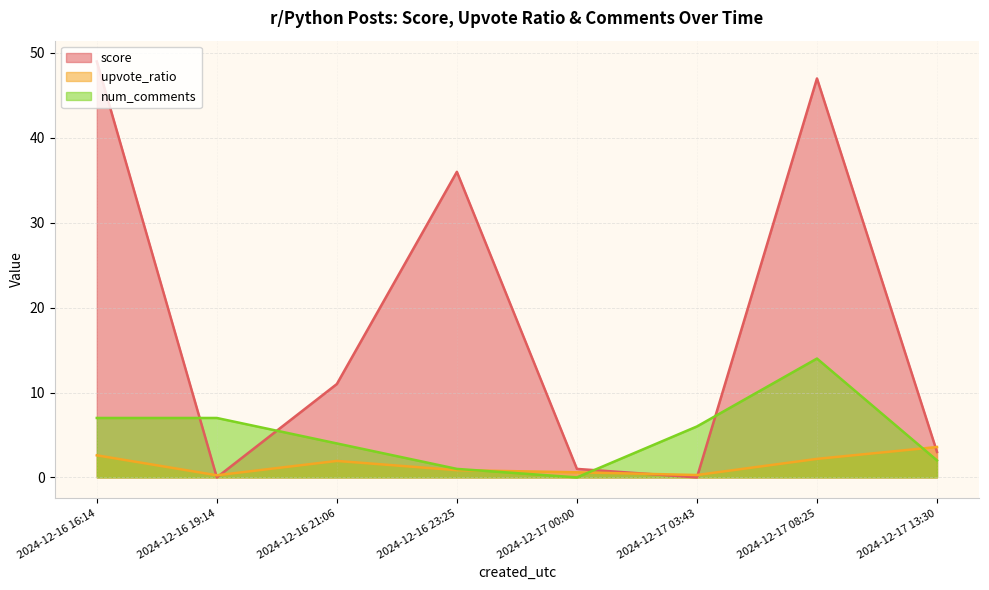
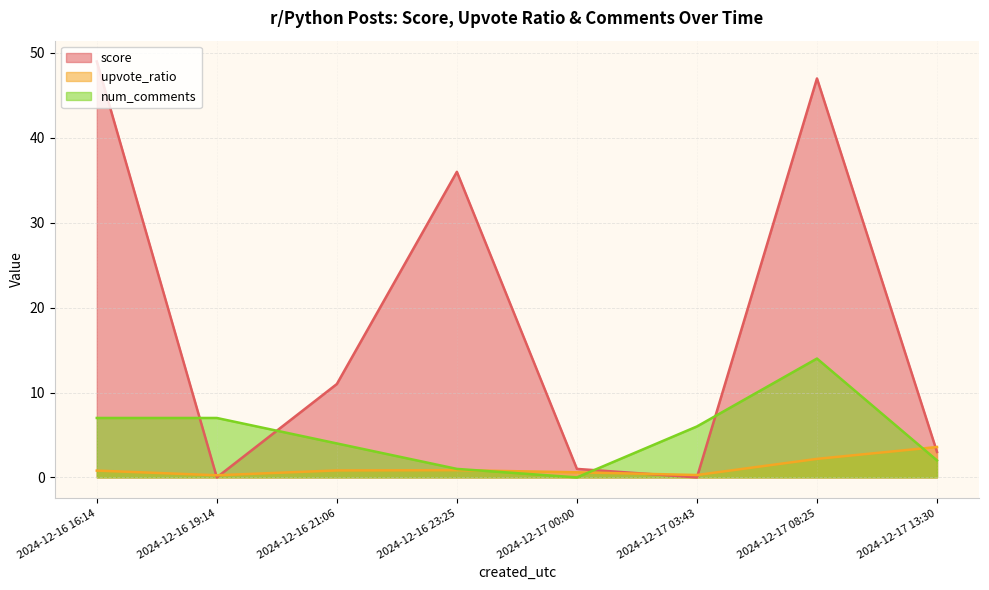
upvote_ratio, 2024-12-16 16:14: 3 -> 1
upvote_ratio, 2024-12-16 21:06: 2 -> 1
